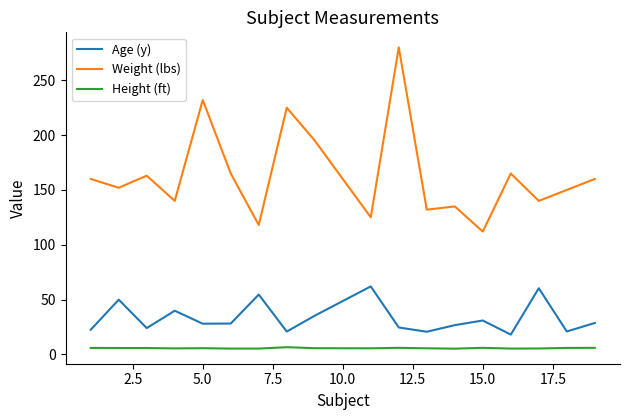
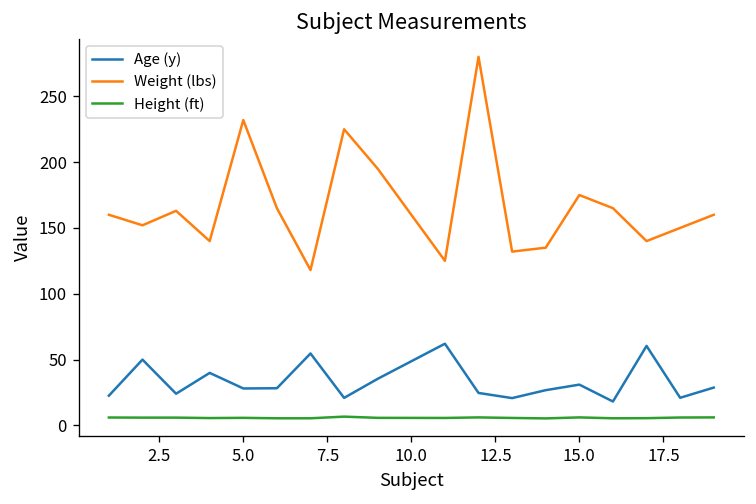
Weight (lbs), 15.0: 112 -> 175
